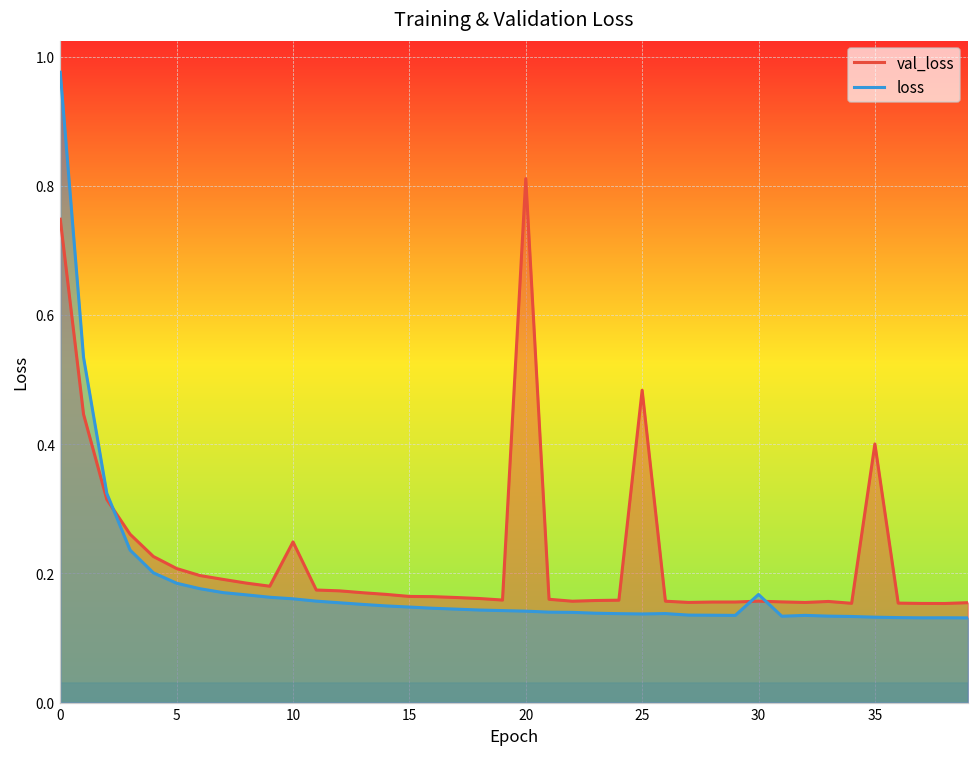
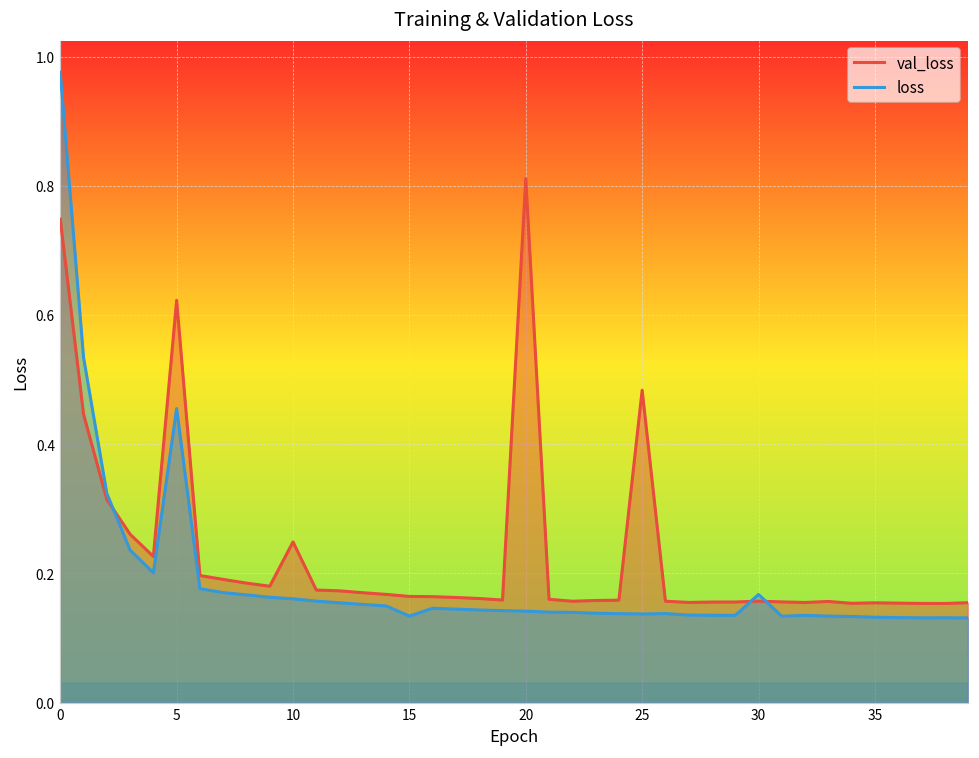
val_loss, 5: 0.21 -> 0.62
loss, 5: 0.18 -> 0.46
loss, 15: 0.15 -> 0.13
val_loss, 35: 0.40 -> 0.15
